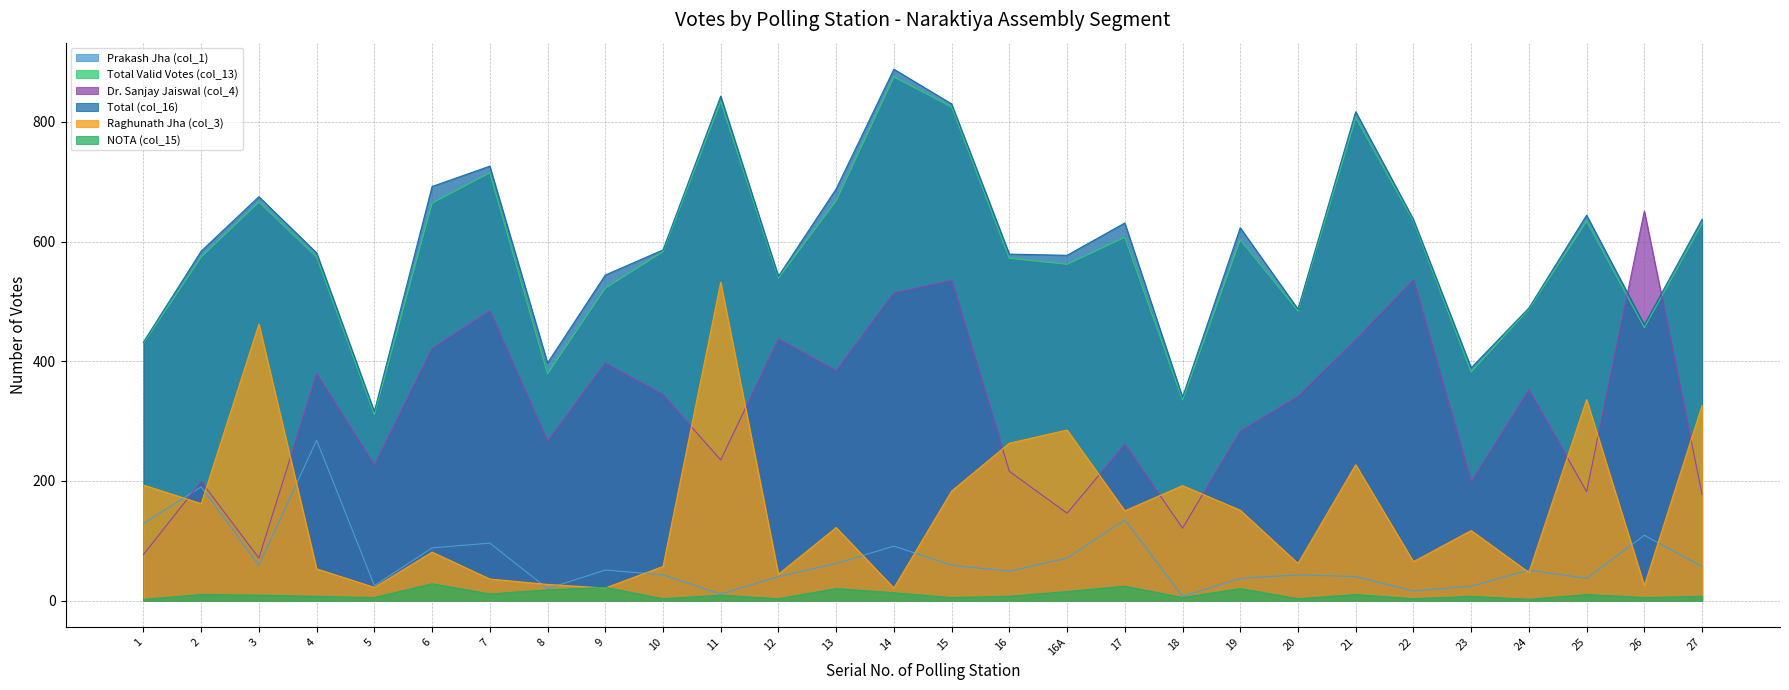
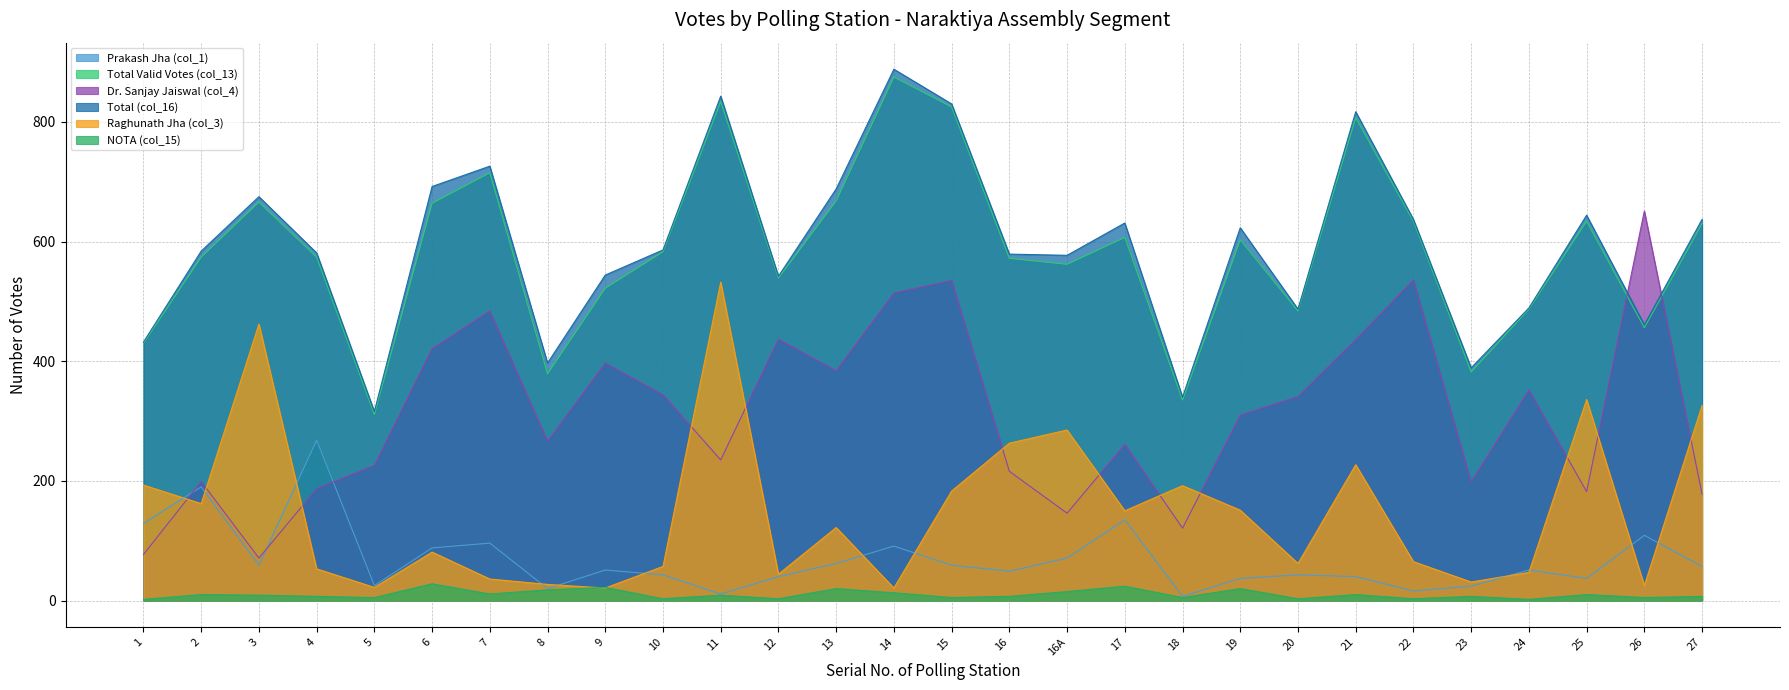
Dr. Sanjay Jaiswal (col_4), 4: 380 -> 190
Dr. Sanjay Jaiswal (col_4), 19: 280 -> 310
Raghunath Jha (col_3), 23: 120 -> 30
